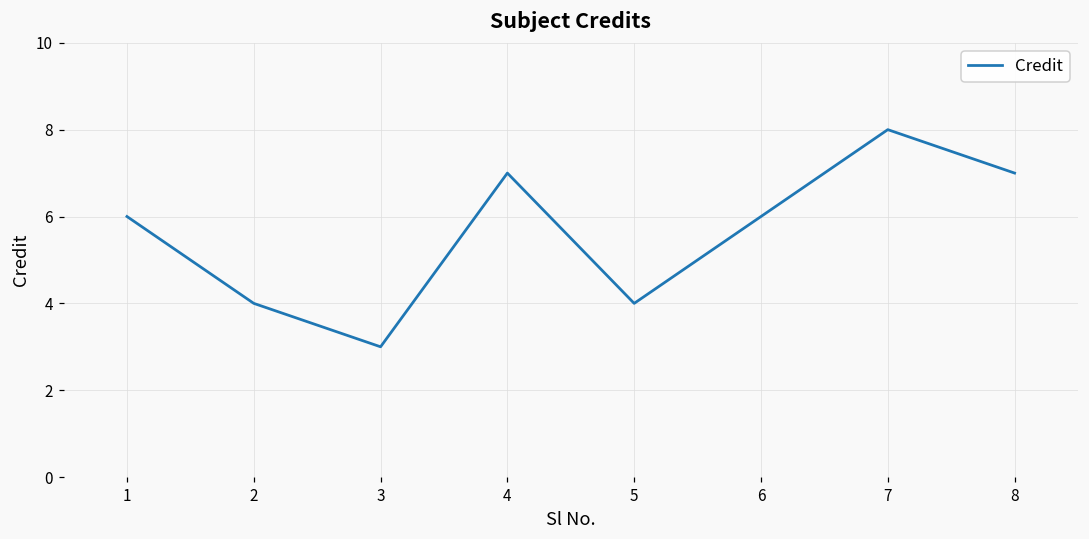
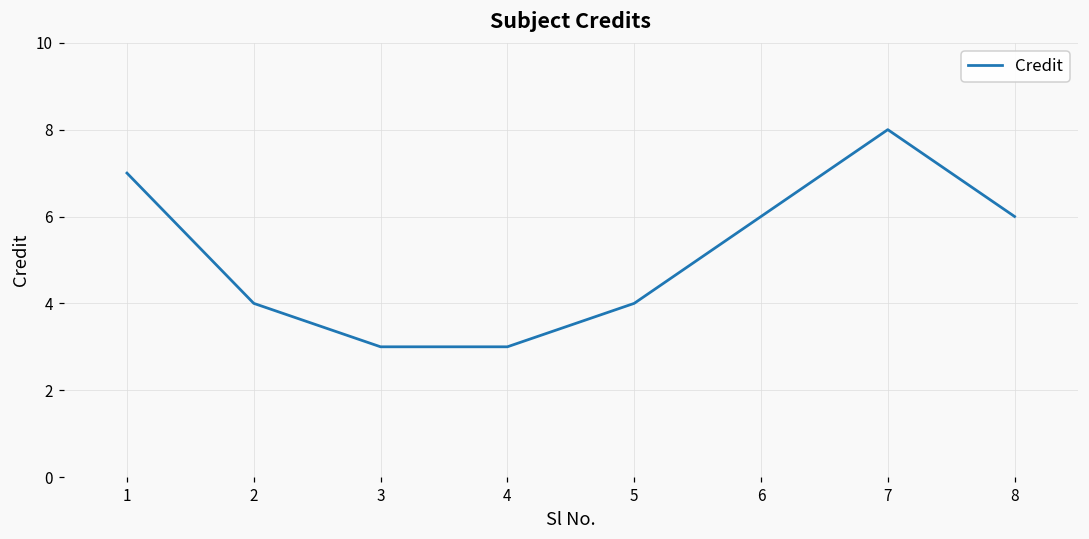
1: 6 -> 7
4: 7 -> 3
8: 7 -> 6
